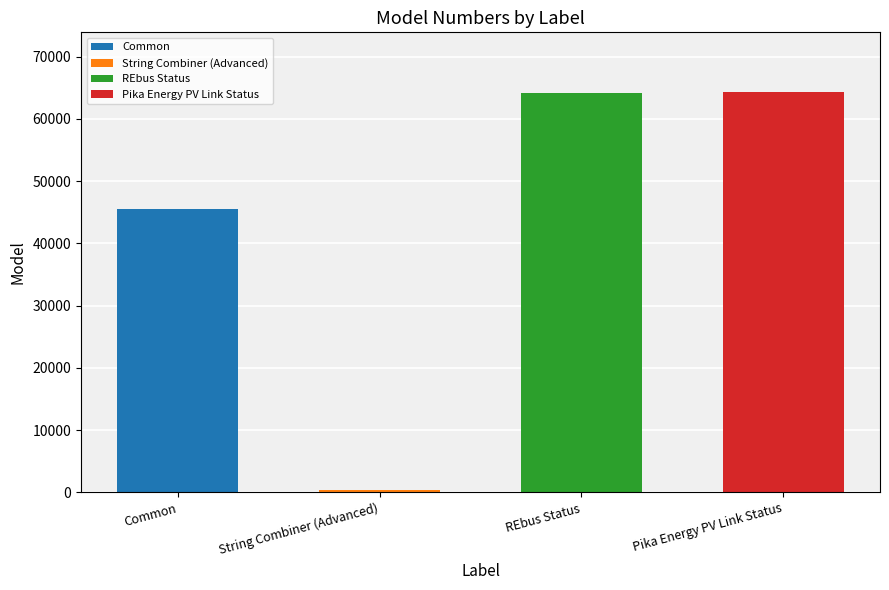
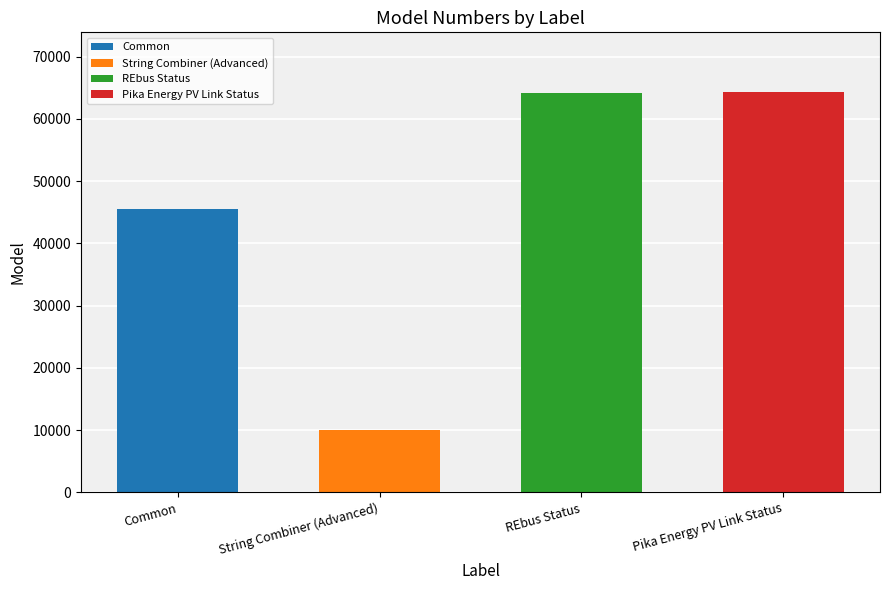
String Combiner (Advanced): 0 -> 10000
